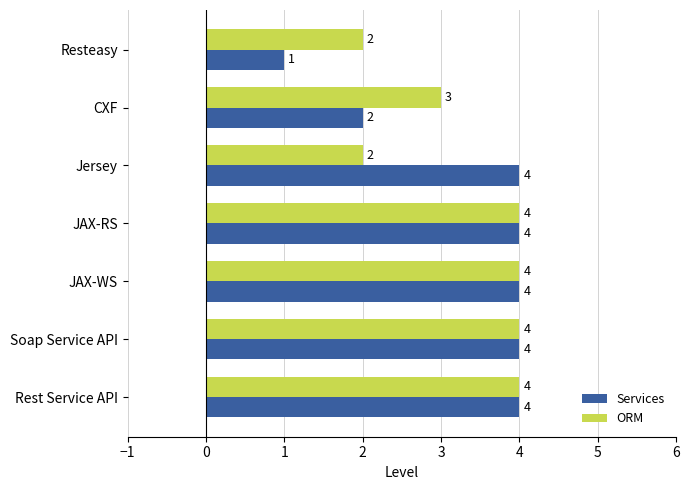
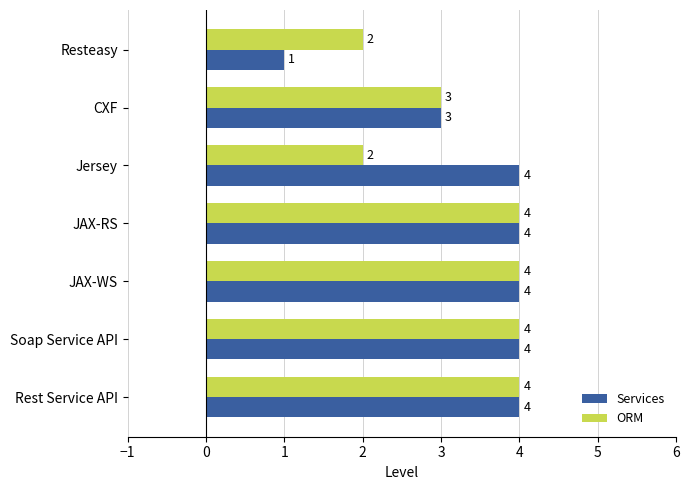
Services, CXF: 2 -> 3
